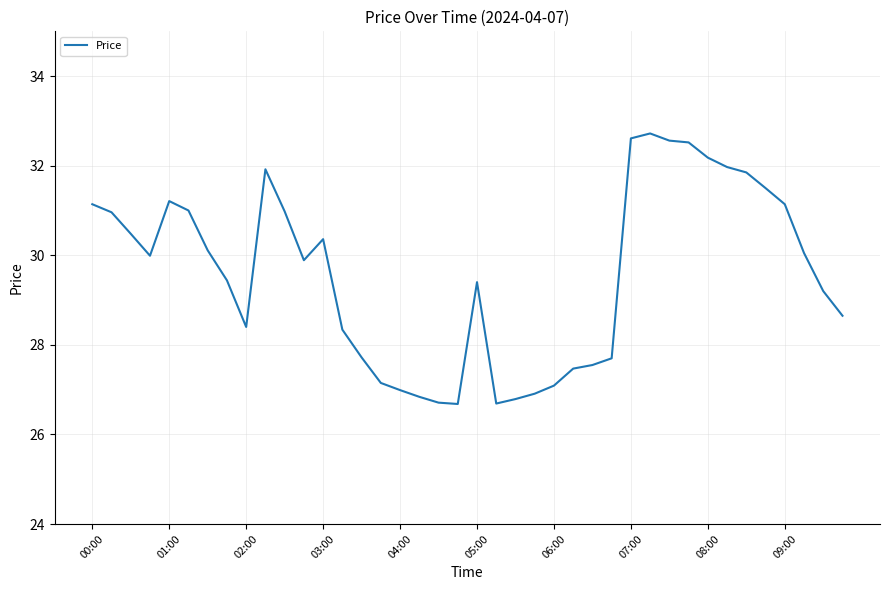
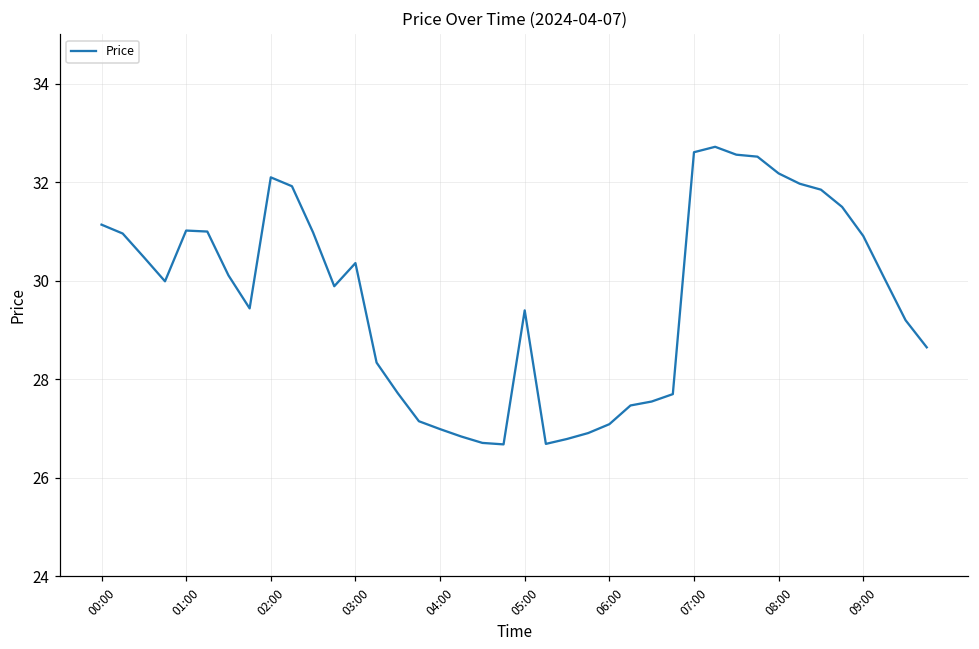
01:00: 31.2 -> 31.0
02:00: 28.4 -> 32.1
09:00: 31.1 -> 30.9
